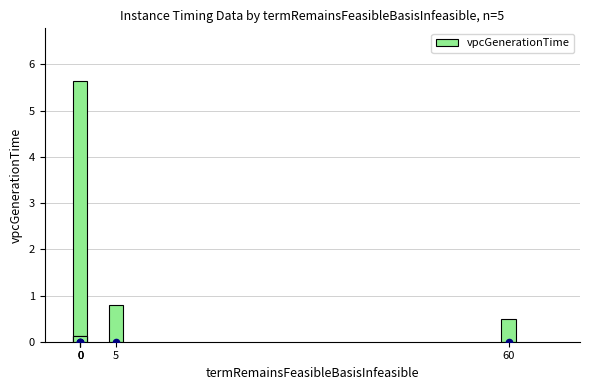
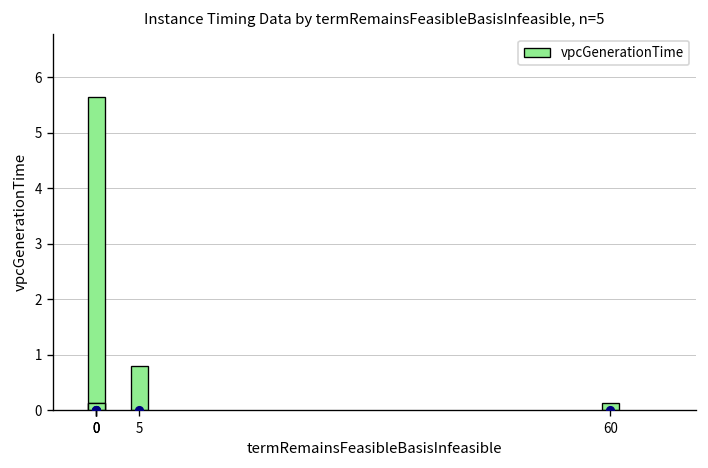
vpcGenerationTime, 60: 0.5 -> 0.1
